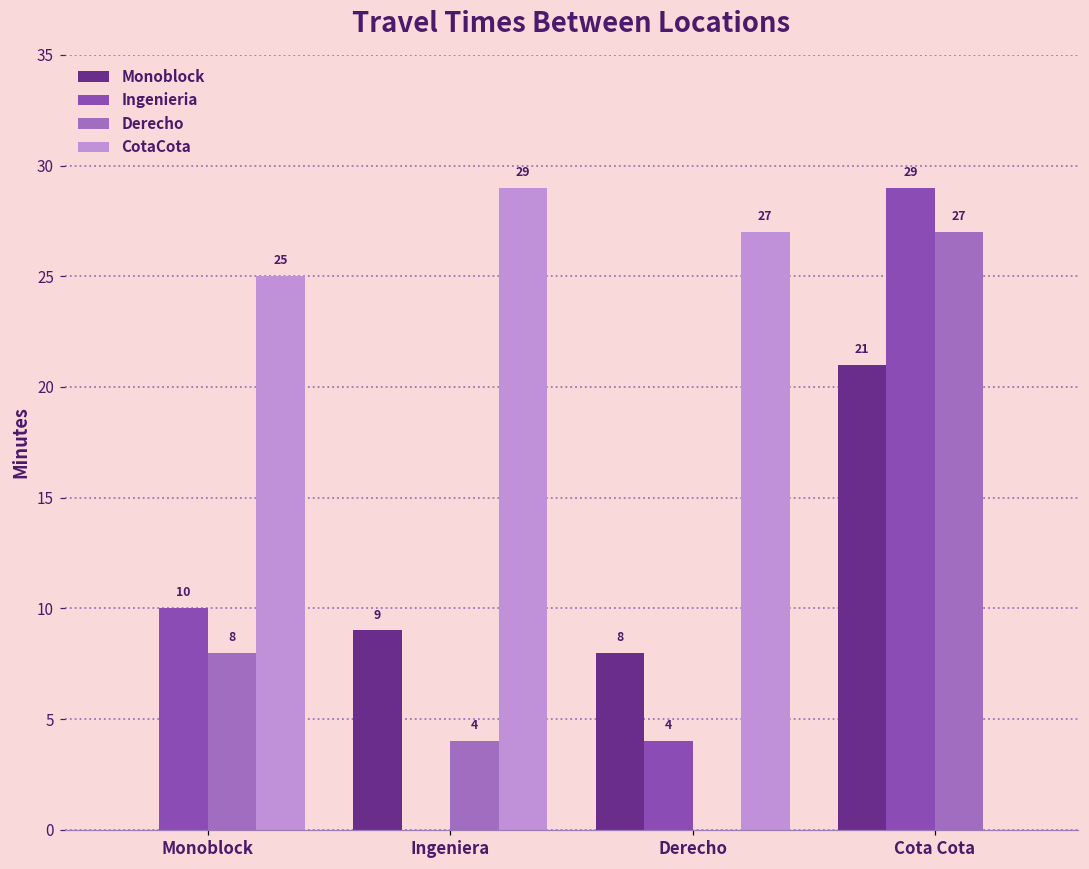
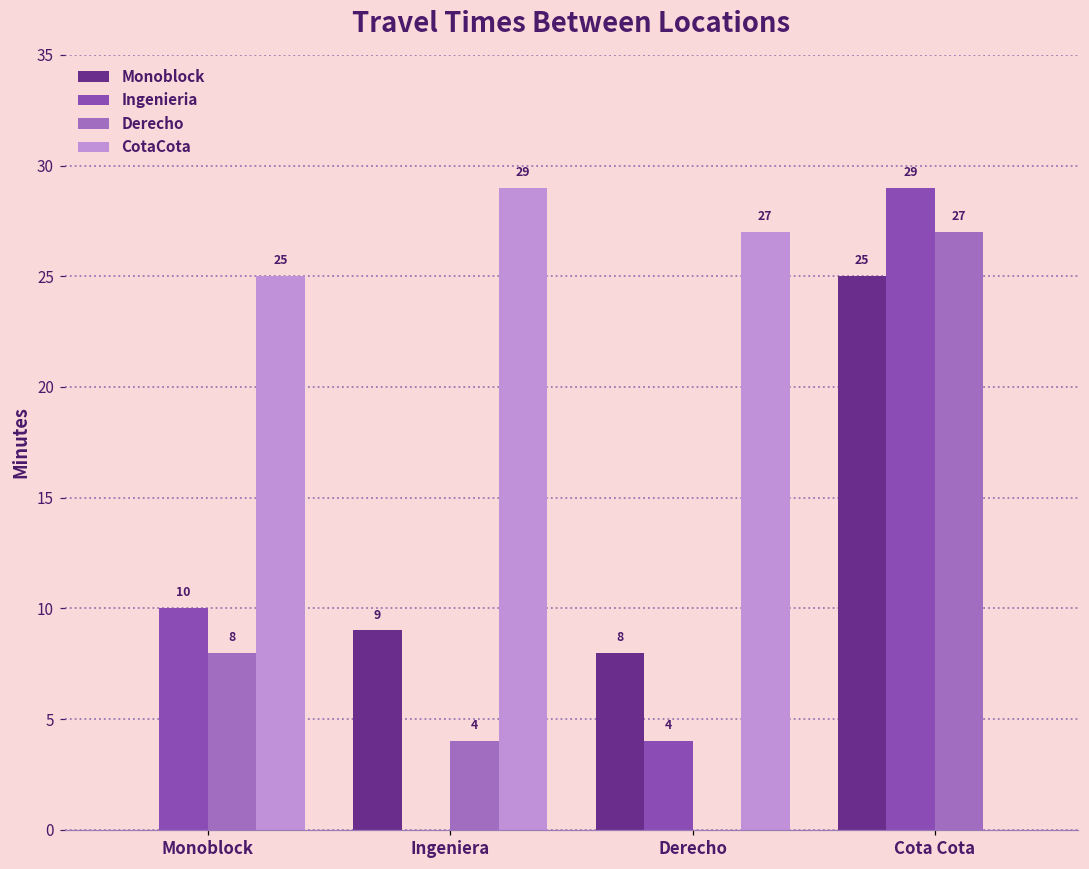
Monoblock, Cota Cota: 21 -> 25
